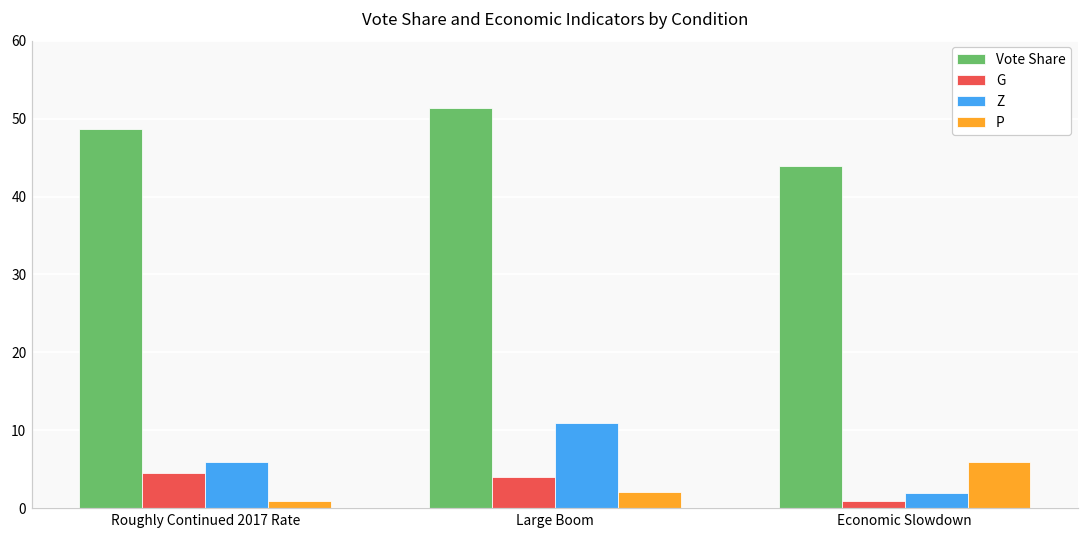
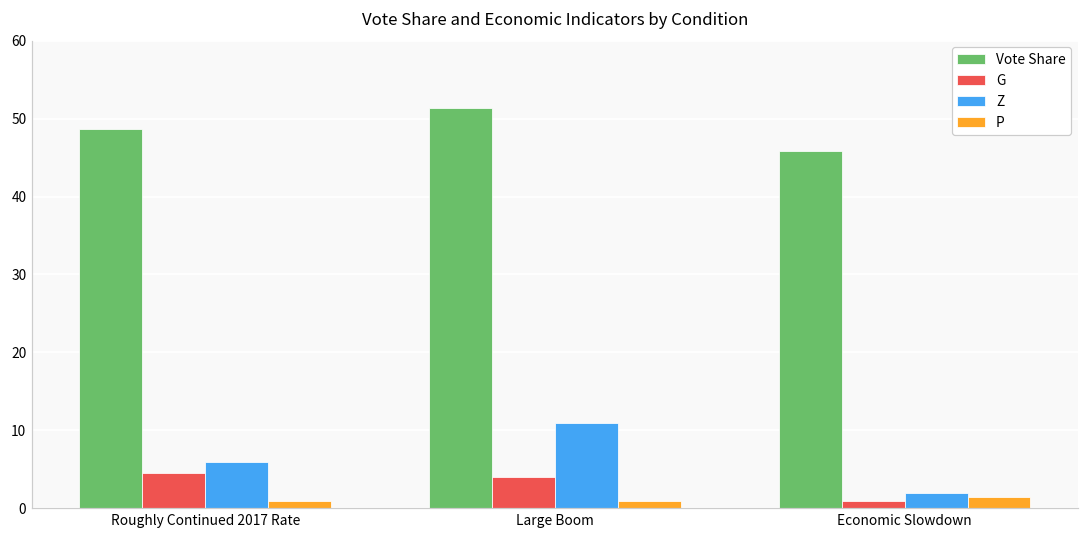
P, Large Boom: 2 -> 1
Vote Share, Economic Slowdown: 44 -> 46
P, Economic Slowdown: 6 -> 2
